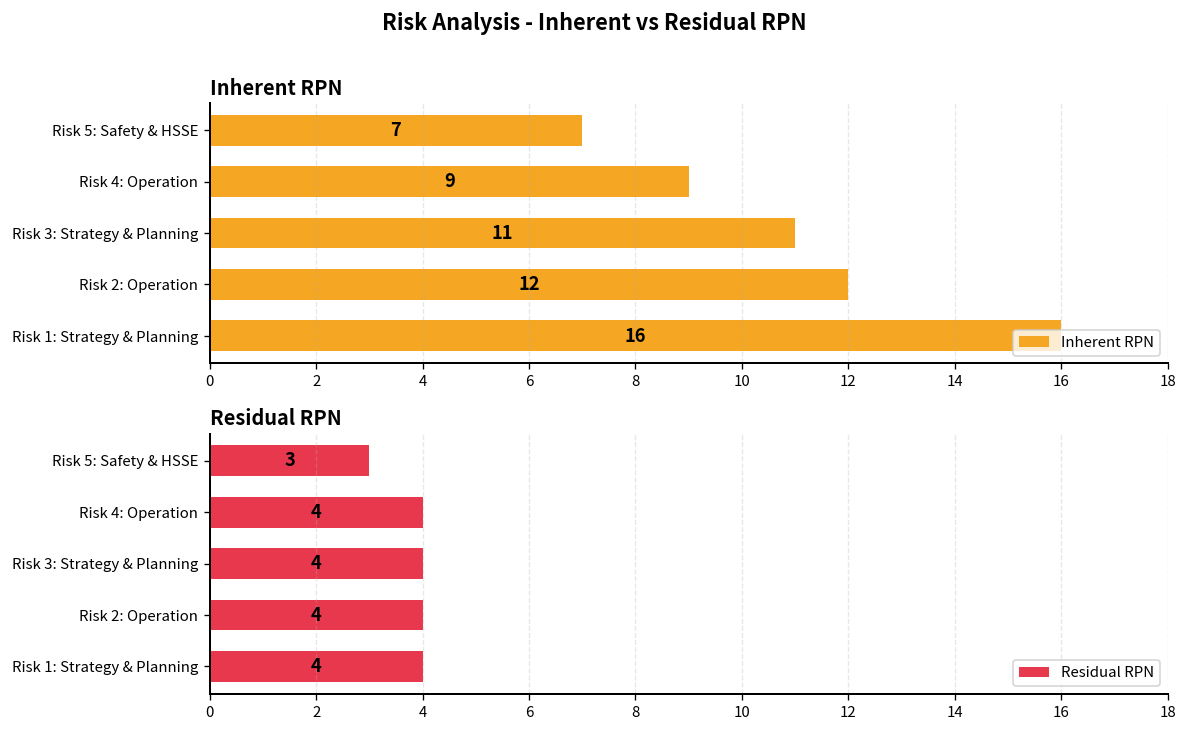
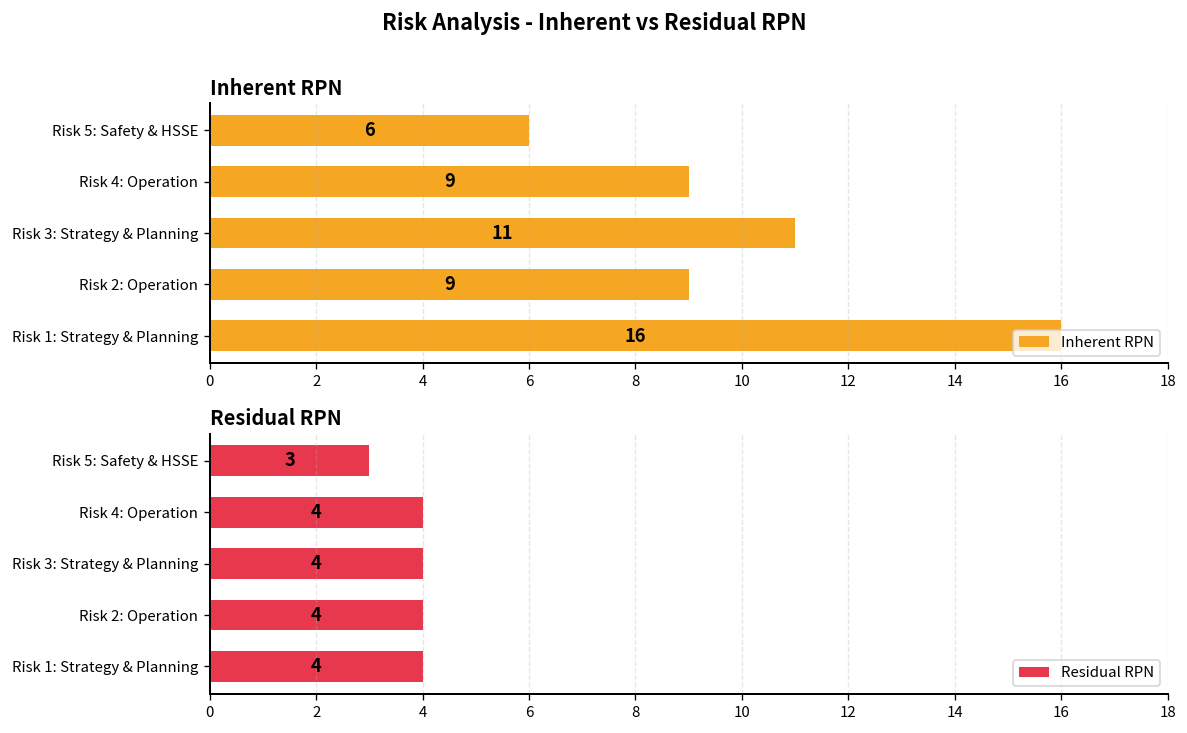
Inherent RPN, Risk 5: Safety & HSSE: 7 -> 6
Inherent RPN, Risk 2: Operation: 12 -> 9
